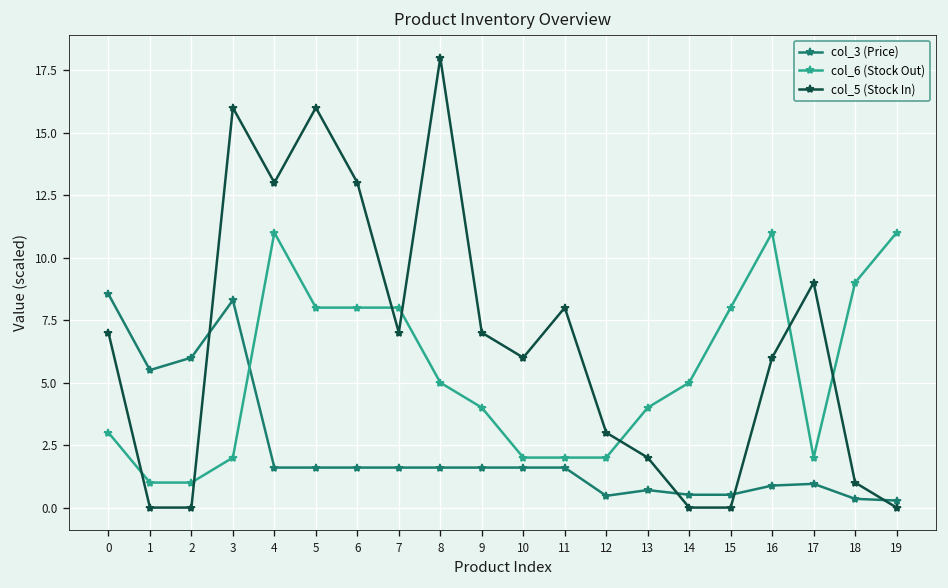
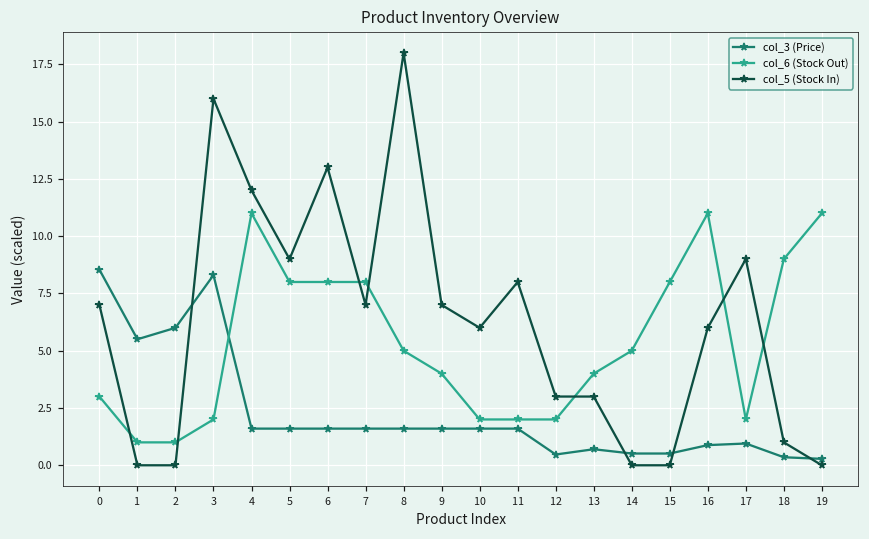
col_5 (Stock In), 4: 13 -> 12
col_5 (Stock In), 5: 16 -> 9
col_5 (Stock In), 13: 2 -> 3
